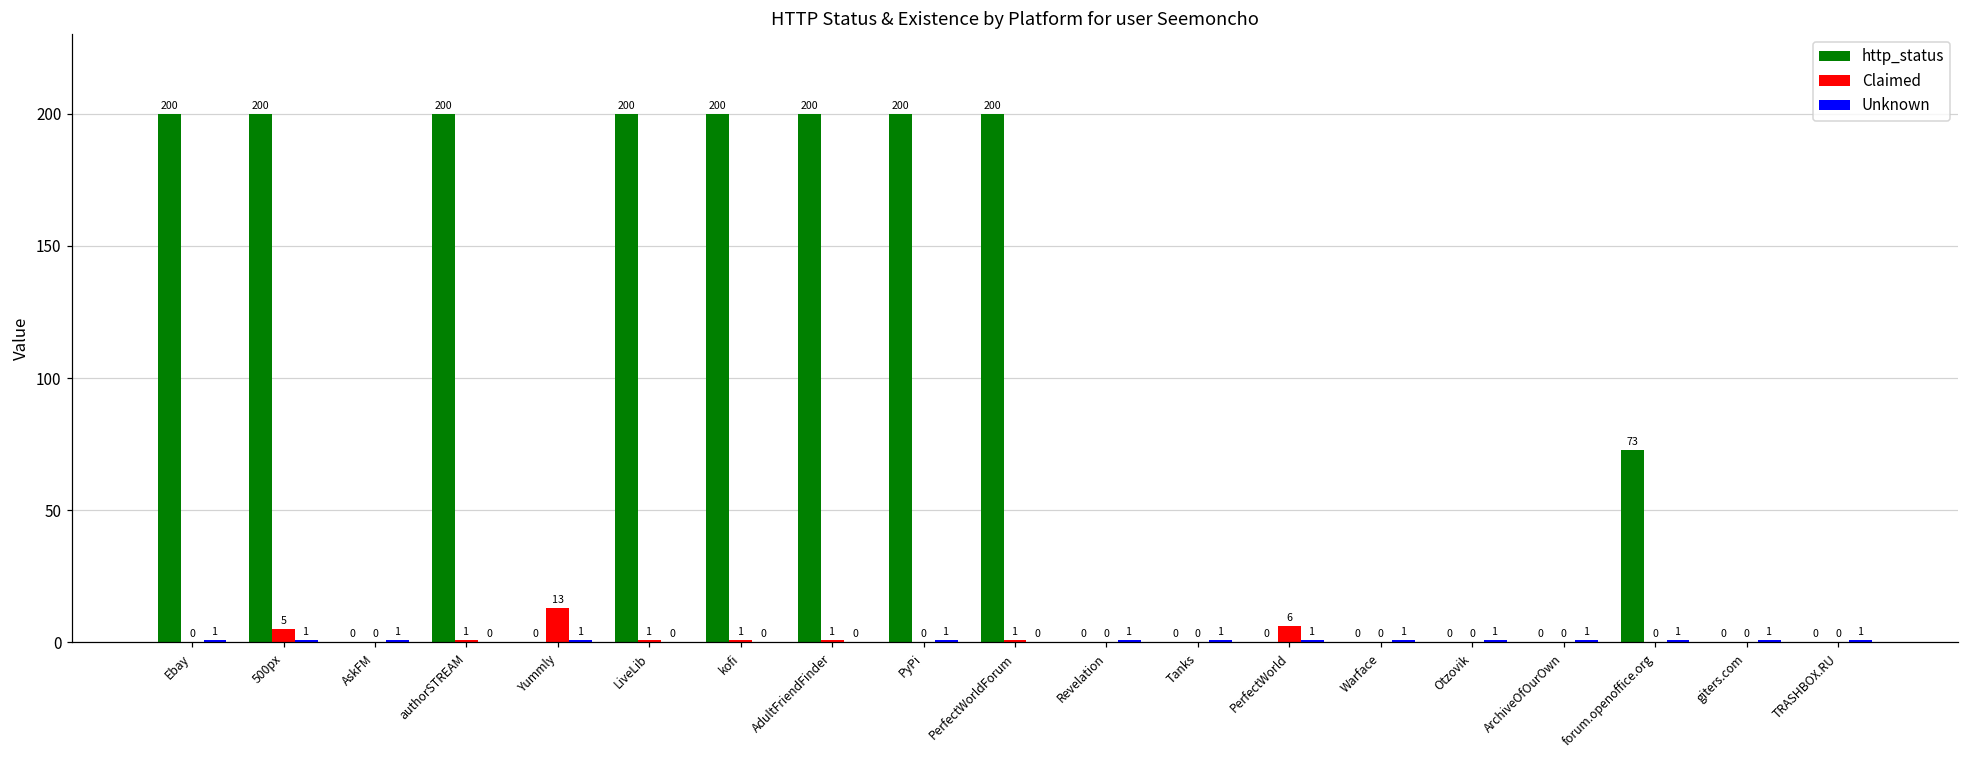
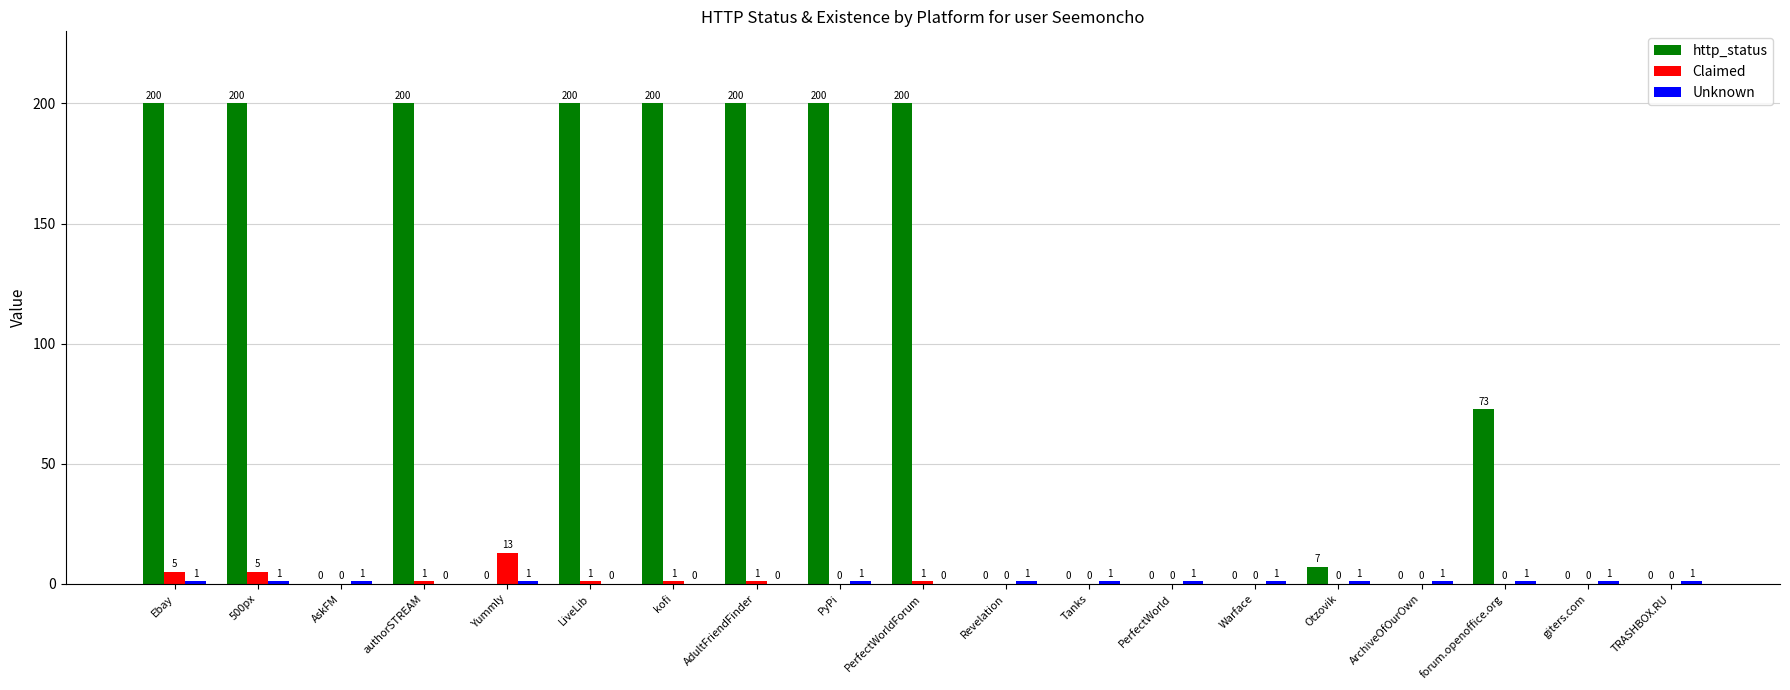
Claimed, Ebay: 0 -> 5
Claimed, PerfectWorld: 6 -> 0
http_status, Otzovik: 0 -> 7
